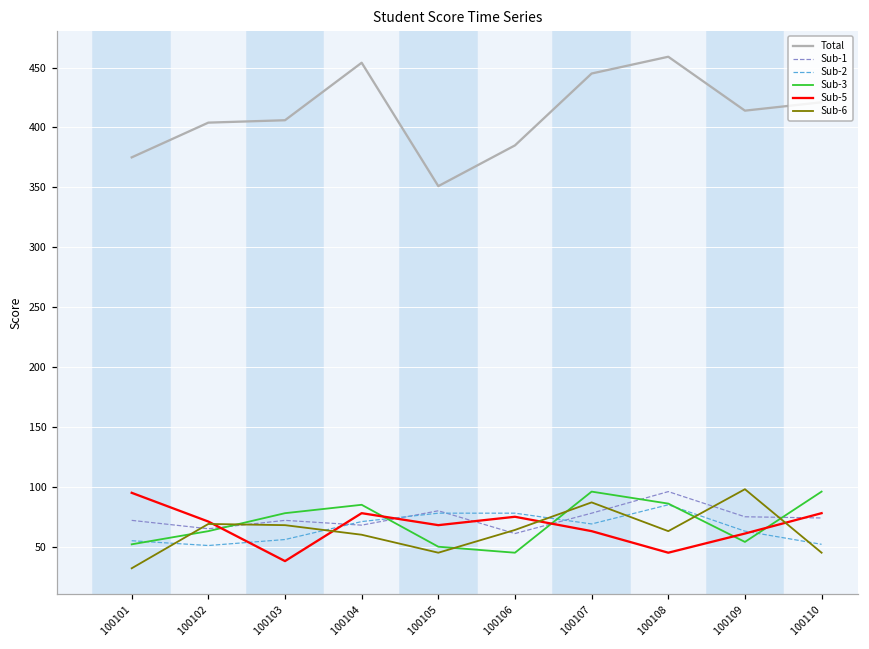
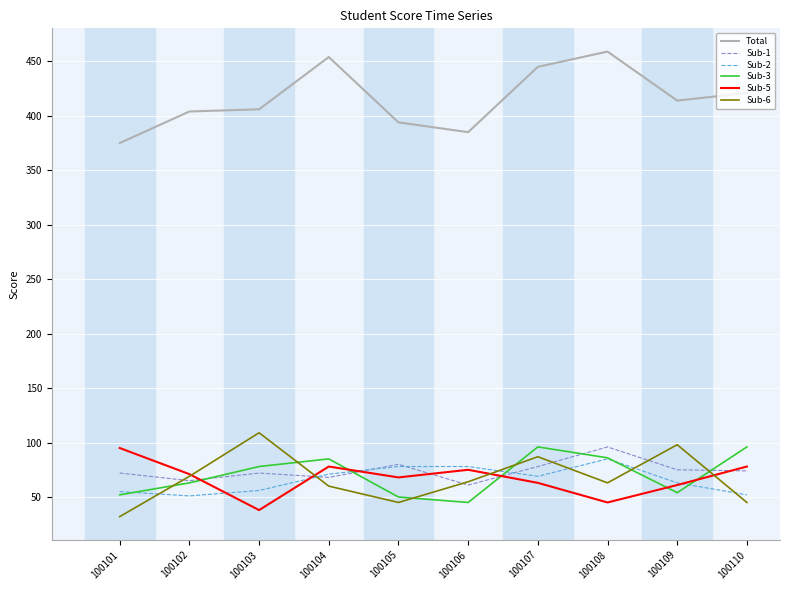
Sub-6, 100103: 68 -> 109
Total, 100105: 351 -> 394
